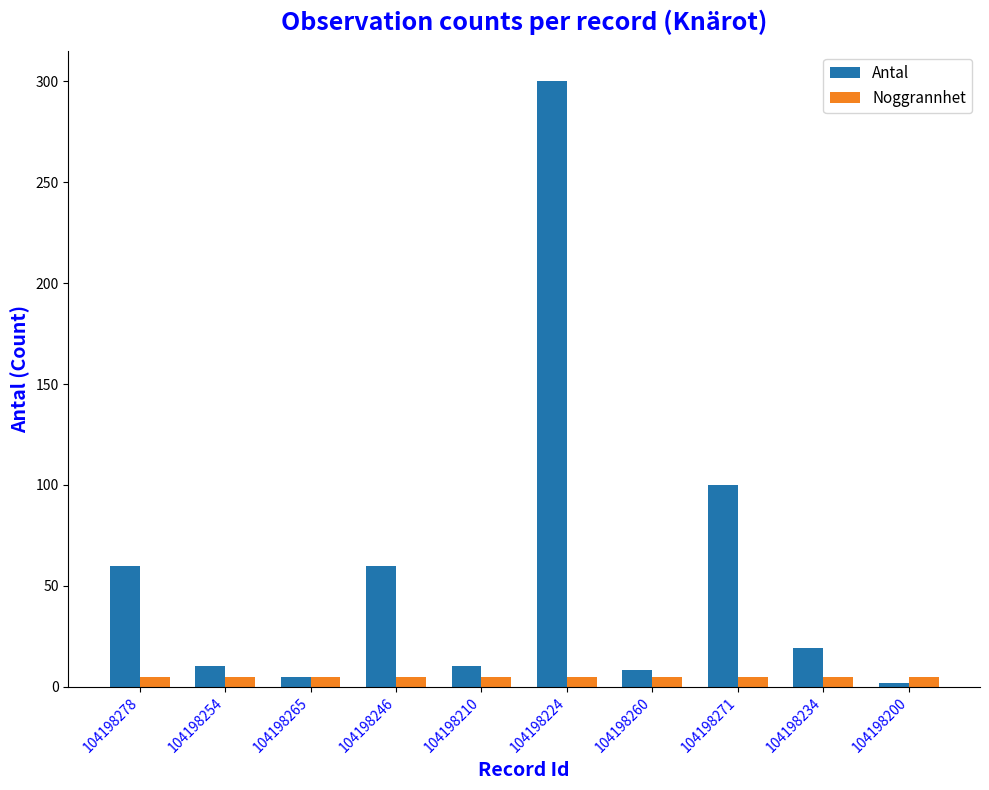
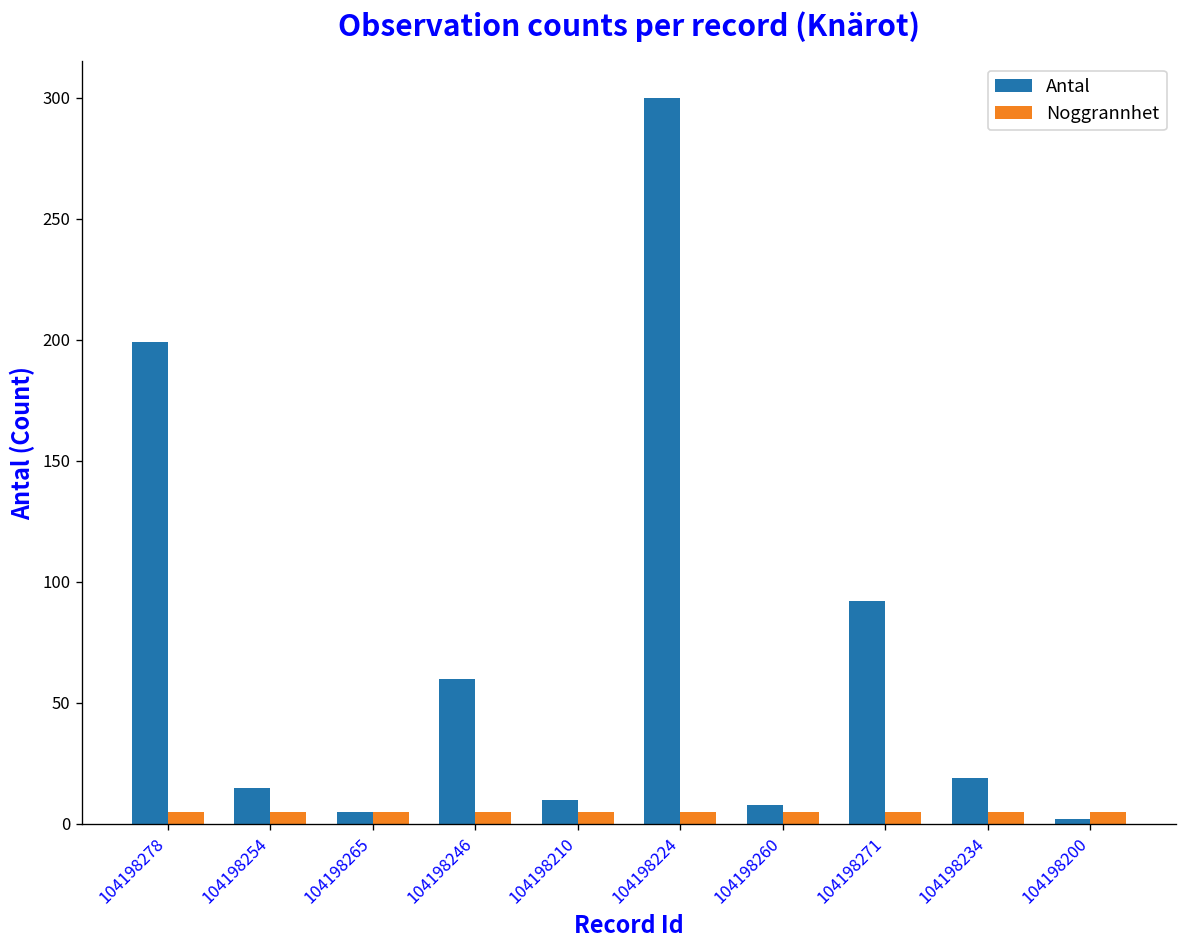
Antal, 104198278: 60 -> 199
Antal, 104198254: 10 -> 15
Antal, 104198271: 100 -> 92
